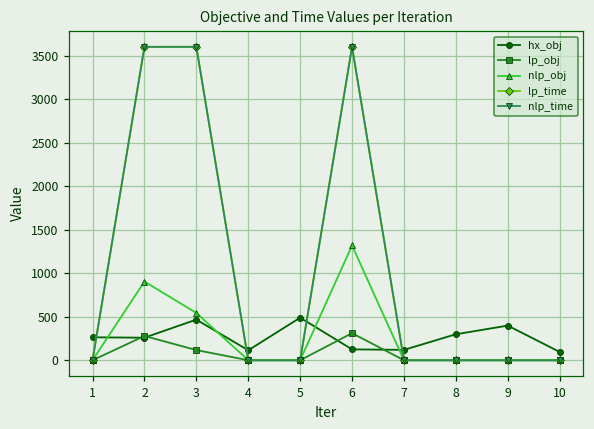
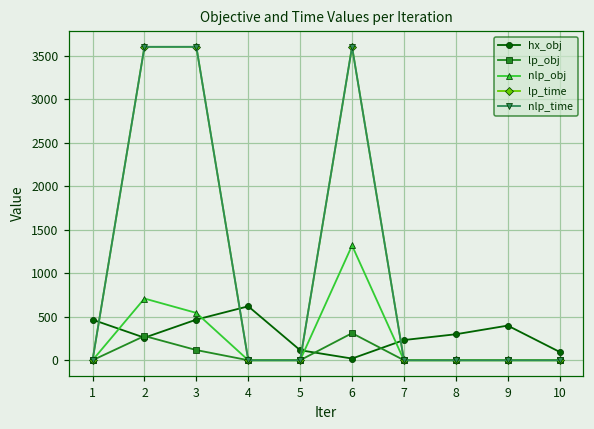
hx_obj, 1: 300 -> 500
nlp_obj, 2: 900 -> 700
hx_obj, 4: 100 -> 600
hx_obj, 5: 500 -> 100
hx_obj, 6: 100 -> 0
hx_obj, 7: 100 -> 200
